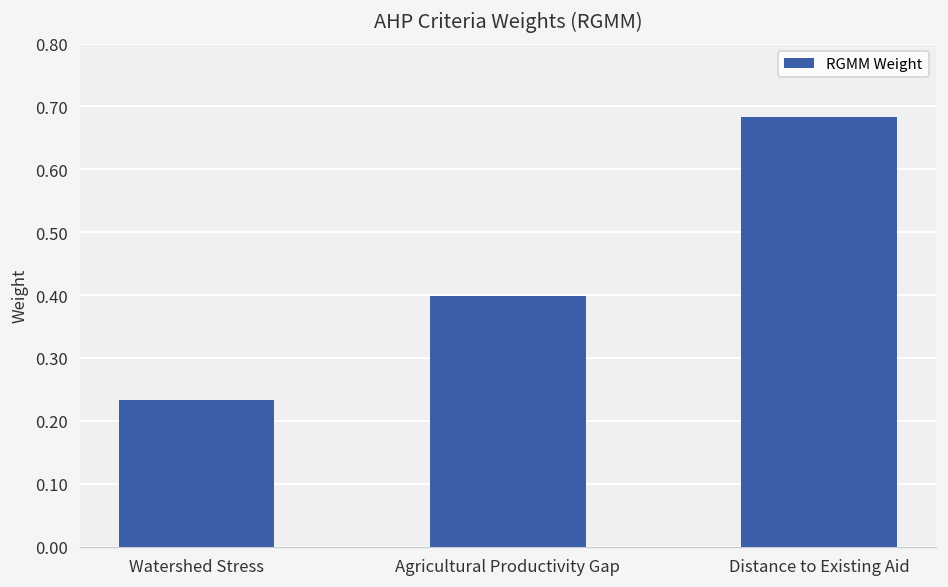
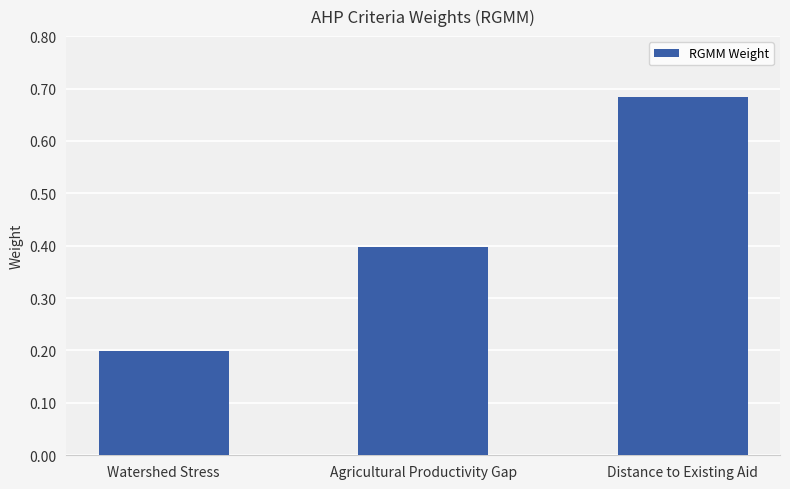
Watershed Stress: 0.23 -> 0.20
